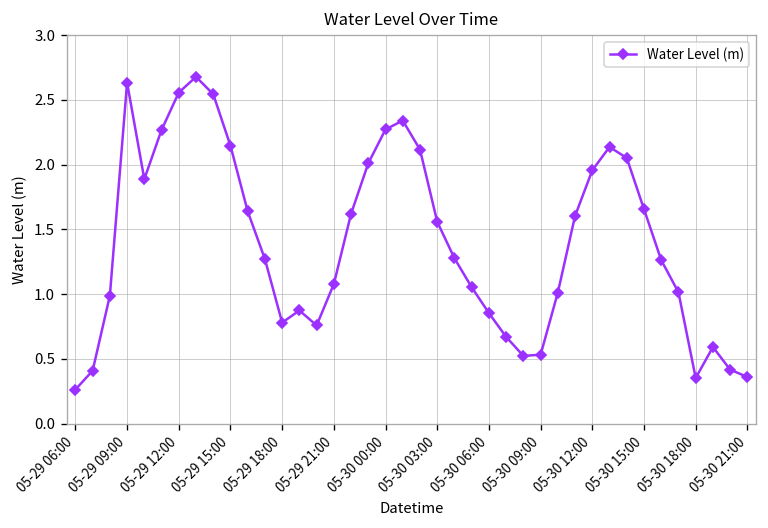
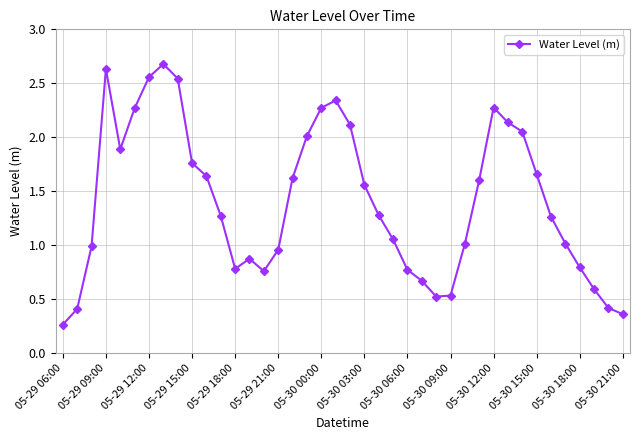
05-29 15:00: 2.15 -> 1.76
05-29 21:00: 1.08 -> 0.96
05-30 06:00: 0.85 -> 0.77
05-30 12:00: 1.96 -> 2.28
05-30 18:00: 0.35 -> 0.79
